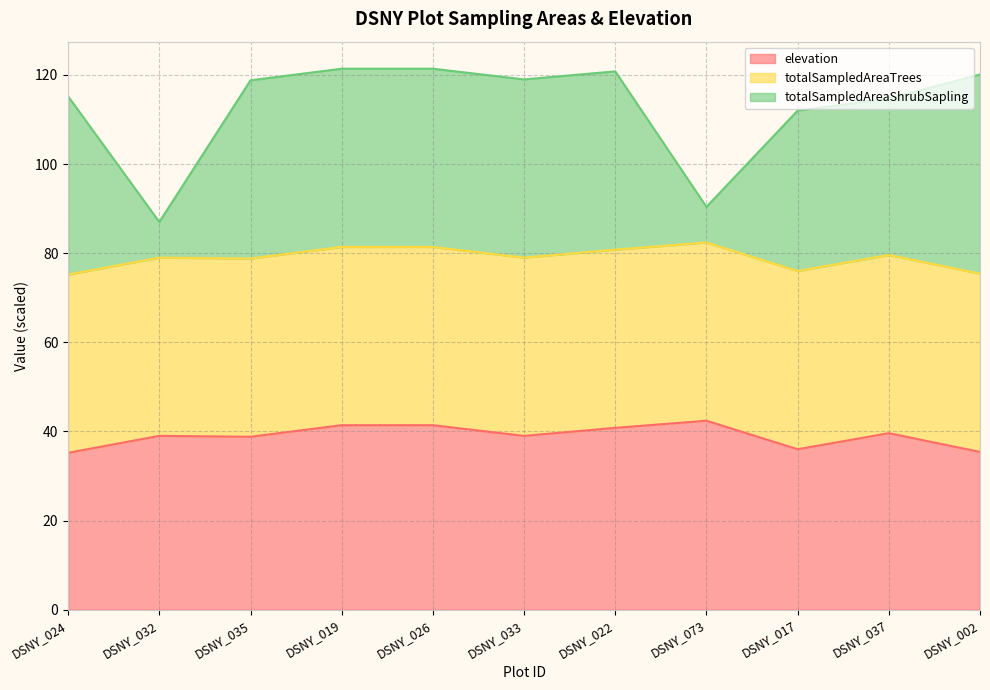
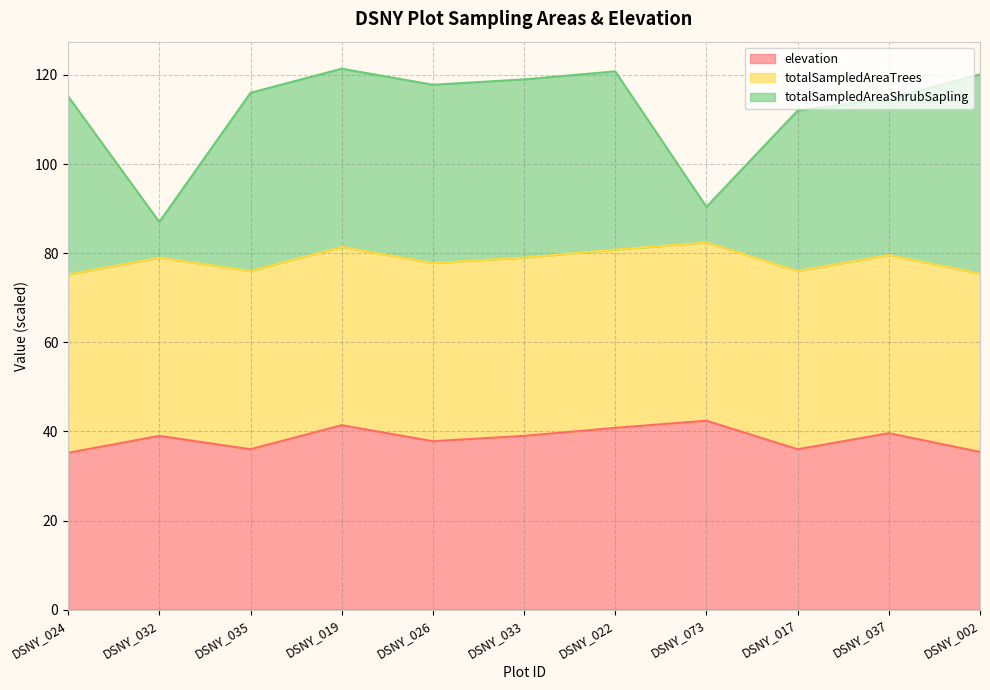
elevation, DSNY_035: 39 -> 36
elevation, DSNY_026: 41 -> 38
